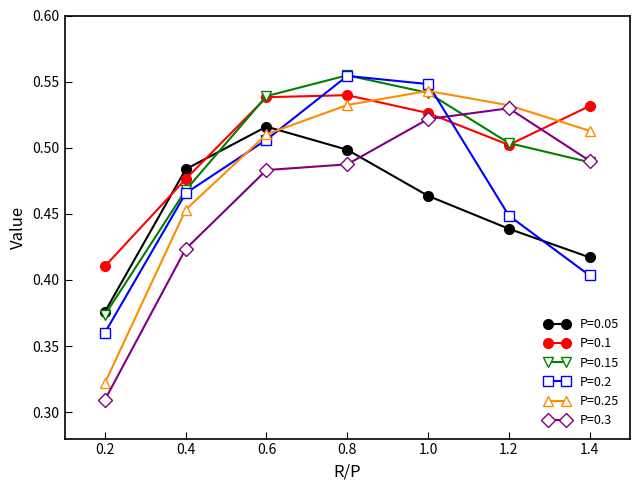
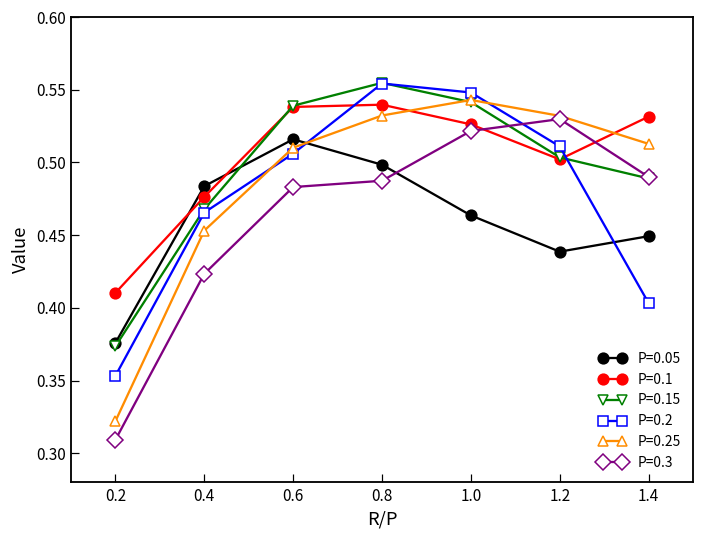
P=0.2, 0.2: 0.360 -> 0.353
P=0.2, 1.2: 0.449 -> 0.511
P=0.05, 1.4: 0.417 -> 0.449
